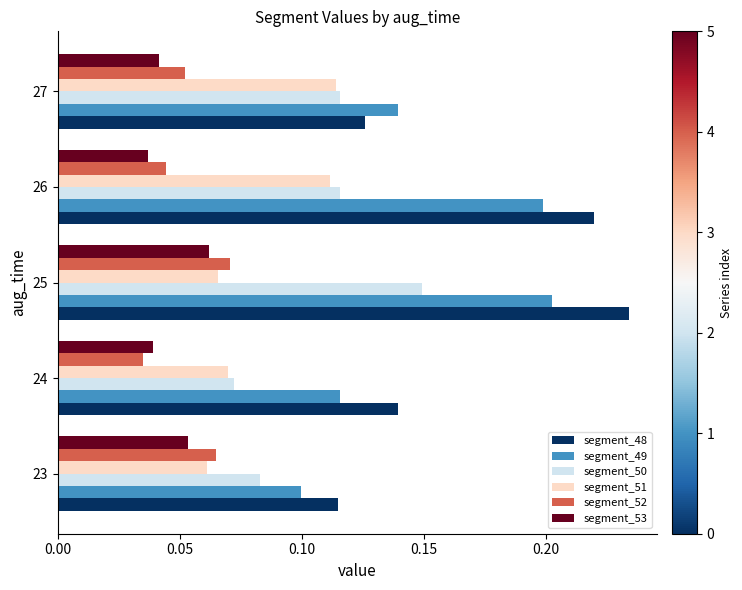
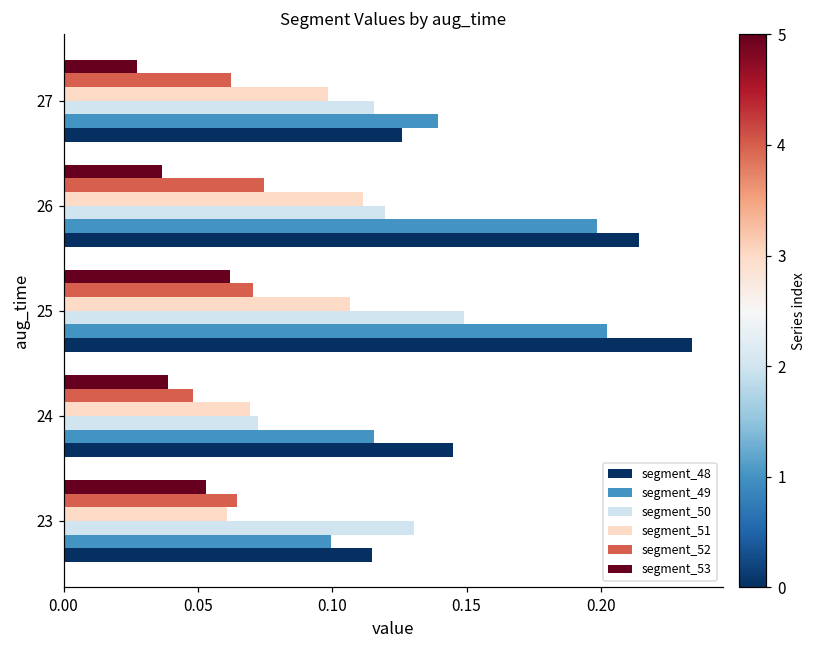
segment_53, 27: 0.041 -> 0.027
segment_52, 27: 0.052 -> 0.062
segment_51, 27: 0.114 -> 0.098
segment_52, 26: 0.044 -> 0.075
segment_50, 26: 0.116 -> 0.120
segment_48, 26: 0.219 -> 0.214
segment_51, 25: 0.066 -> 0.107
segment_52, 24: 0.035 -> 0.048
segment_48, 24: 0.139 -> 0.145
segment_50, 23: 0.083 -> 0.131
